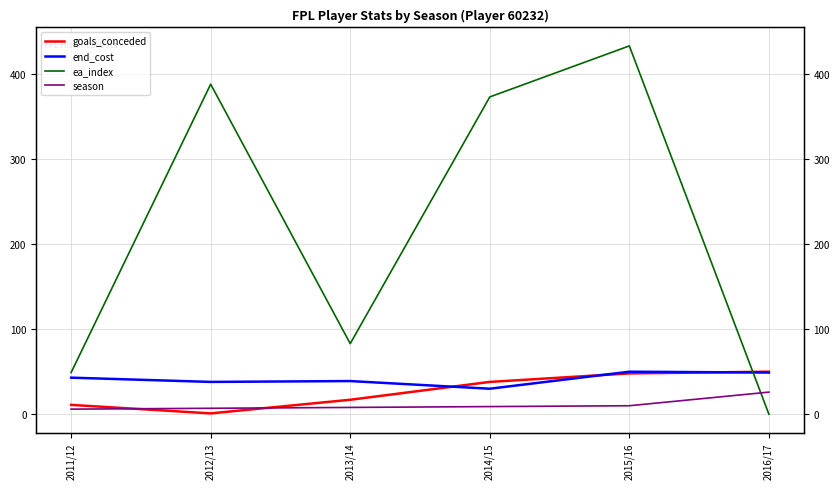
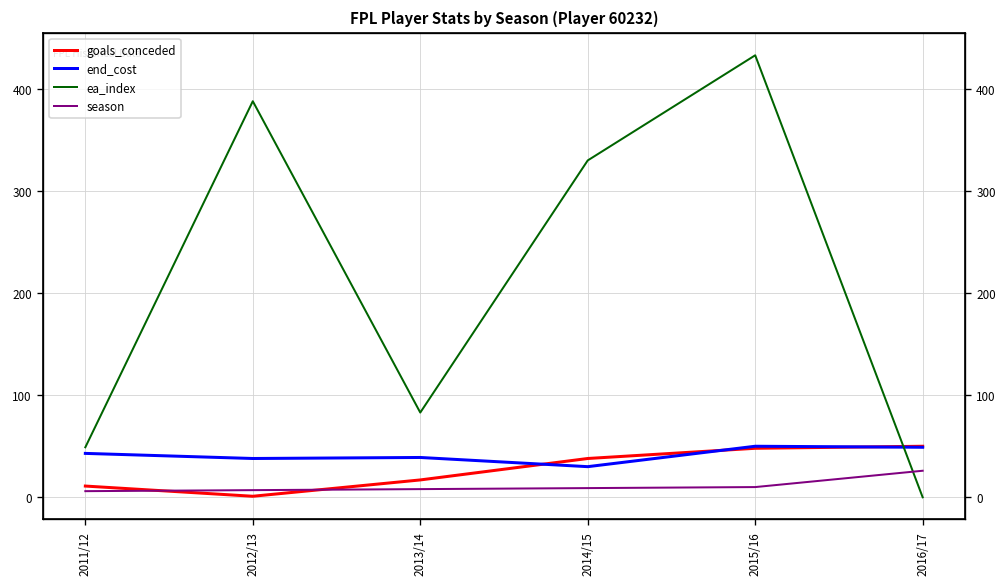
ea_index, 2014/15: 370 -> 330
